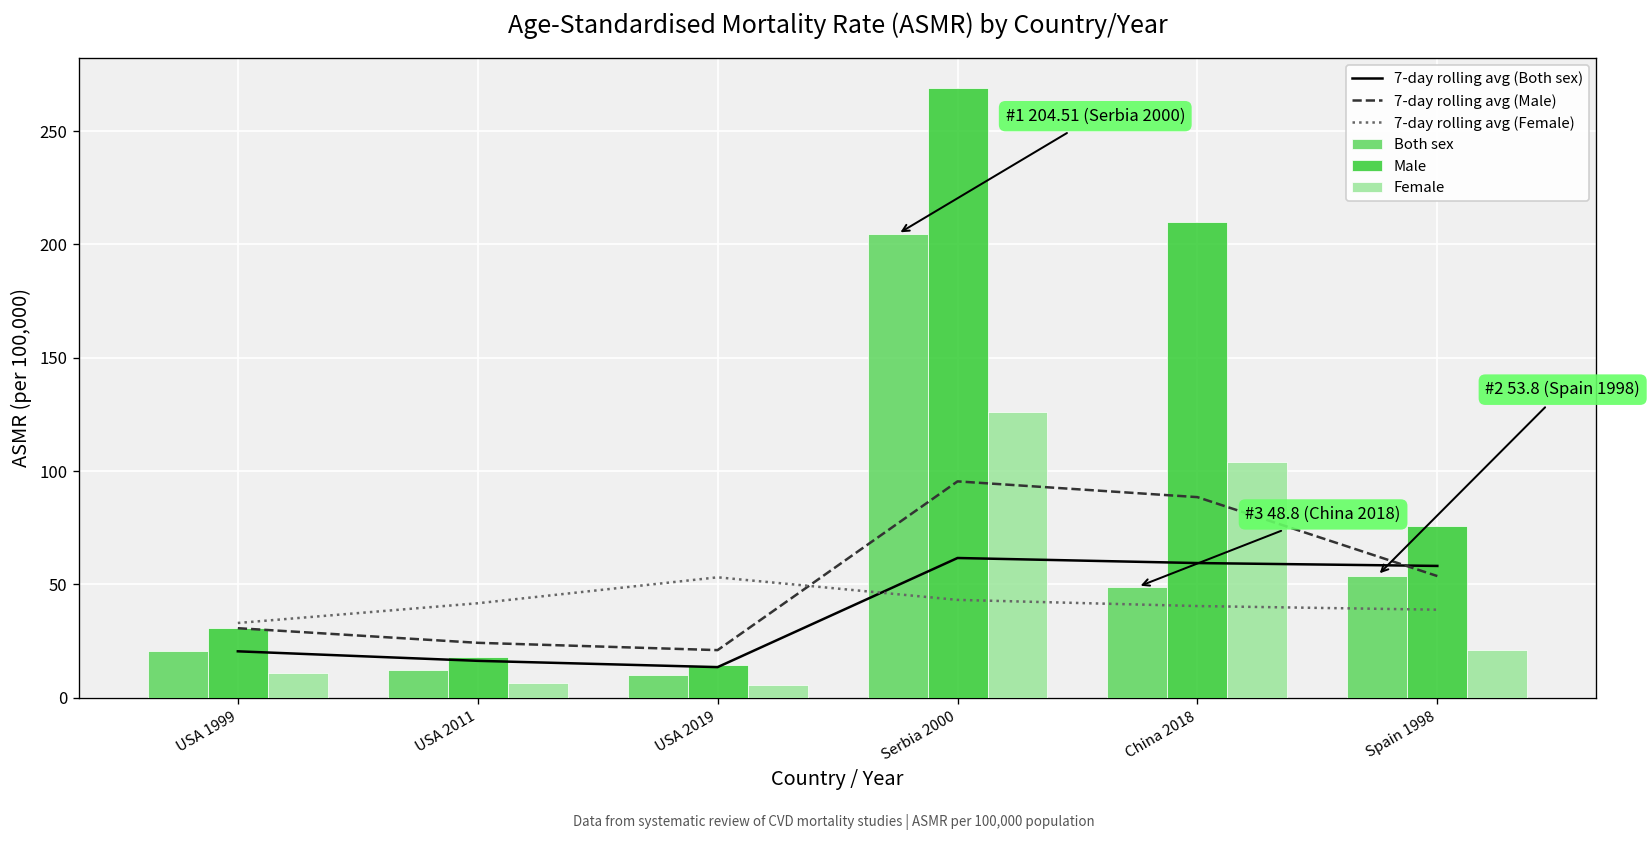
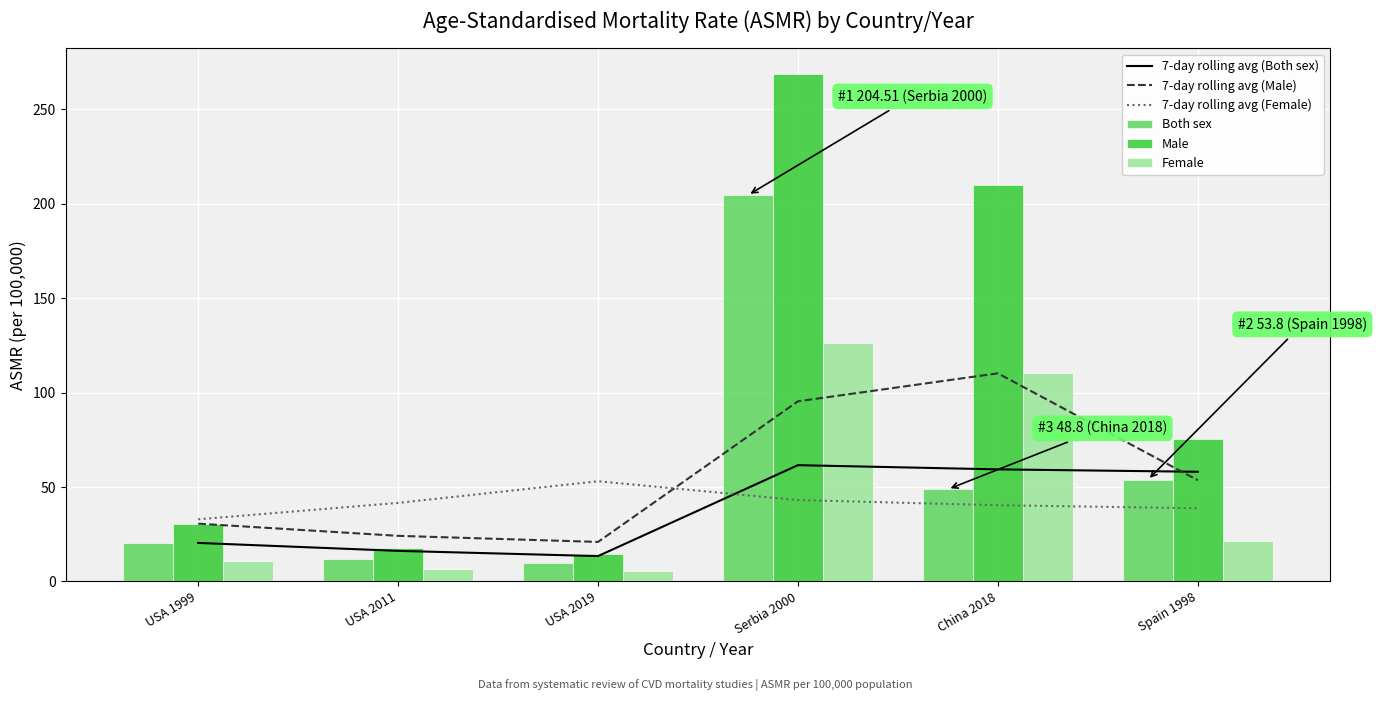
7-day rolling avg (Male), China 2018: 88 -> 110
Female, China 2018: 104 -> 110
